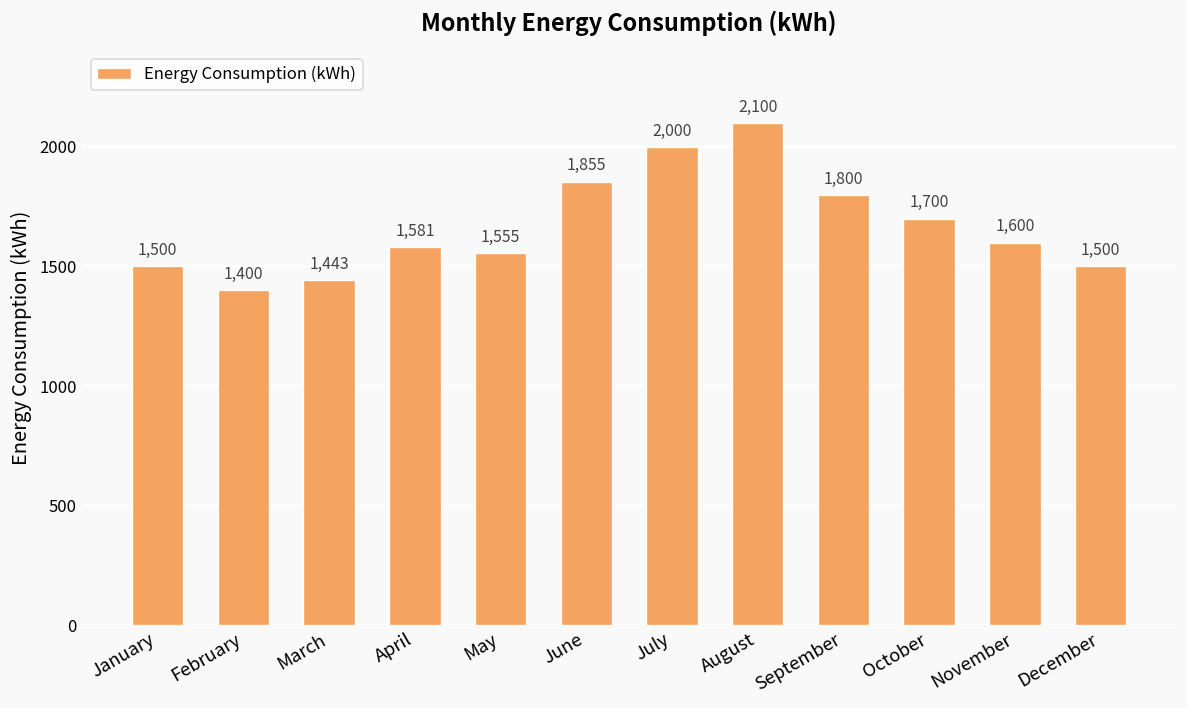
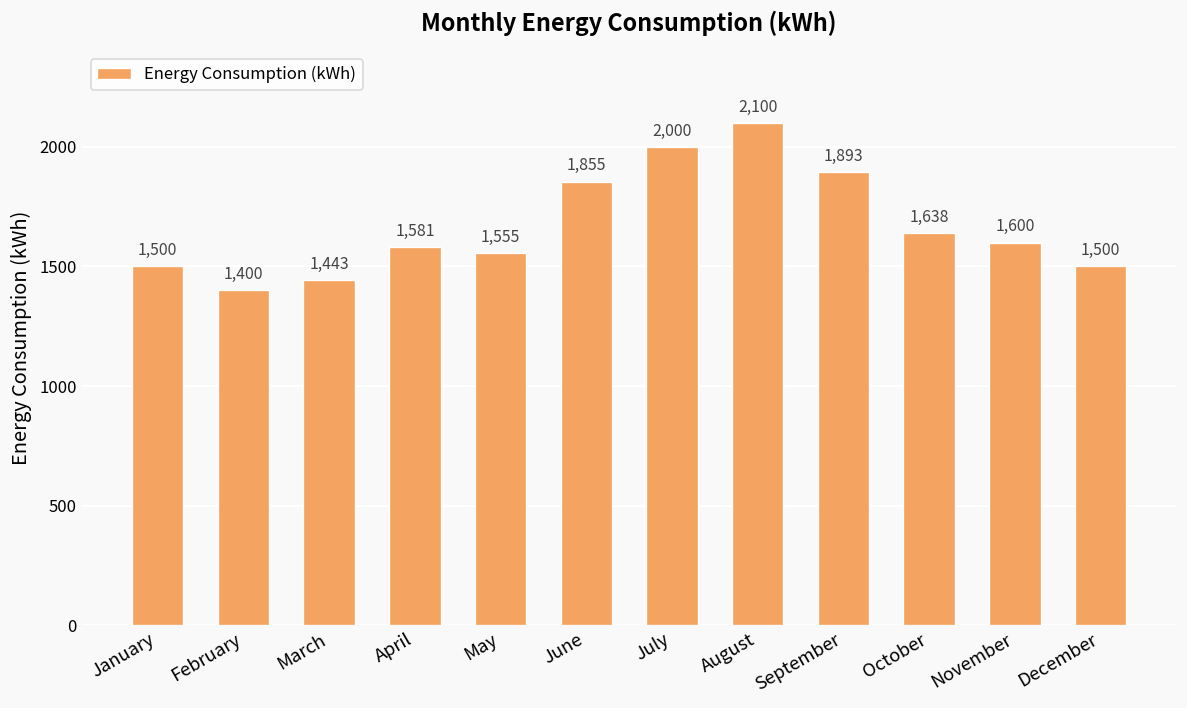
September: 1,800 -> 1,893
October: 1,700 -> 1,638
